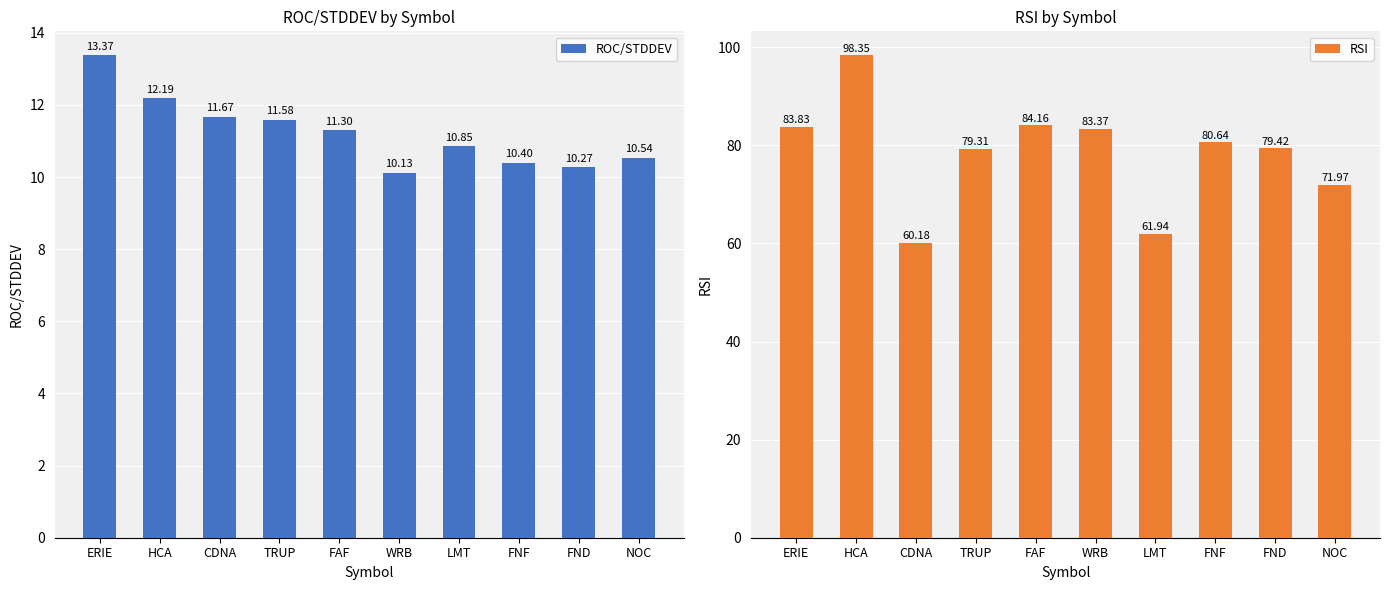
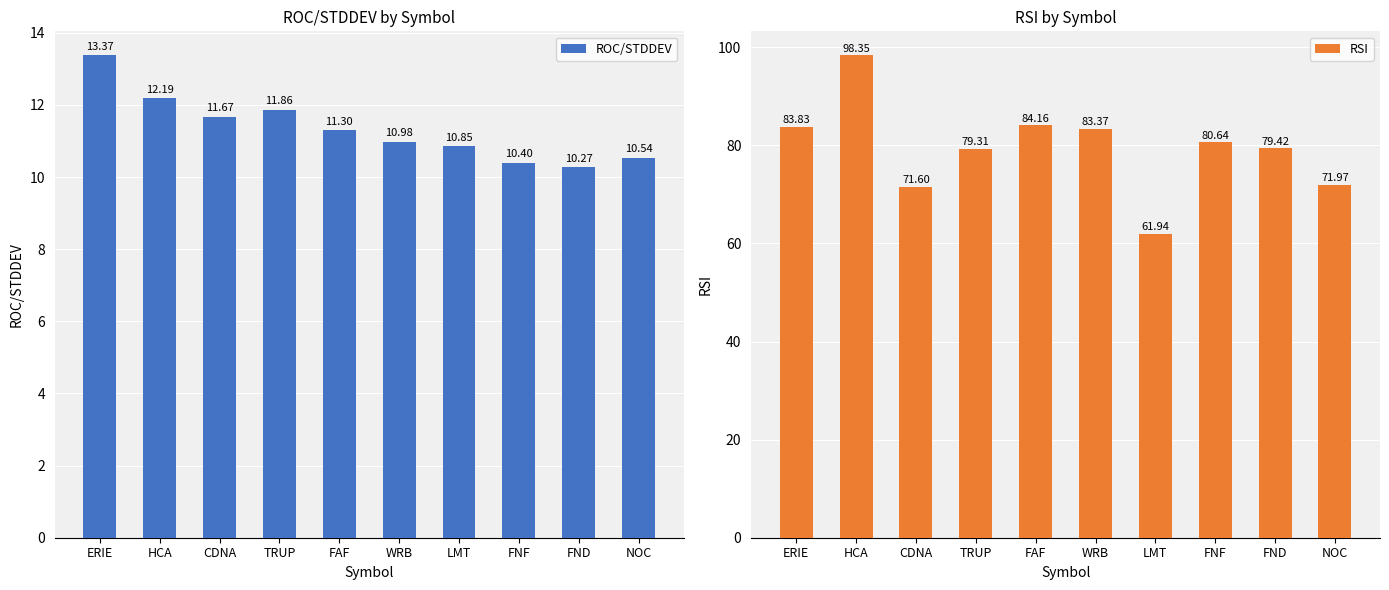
ROC/STDDEV by Symbol, TRUP: 11.58 -> 11.86
ROC/STDDEV by Symbol, WRB: 10.13 -> 10.98
RSI by Symbol, CDNA: 60.18 -> 71.60
